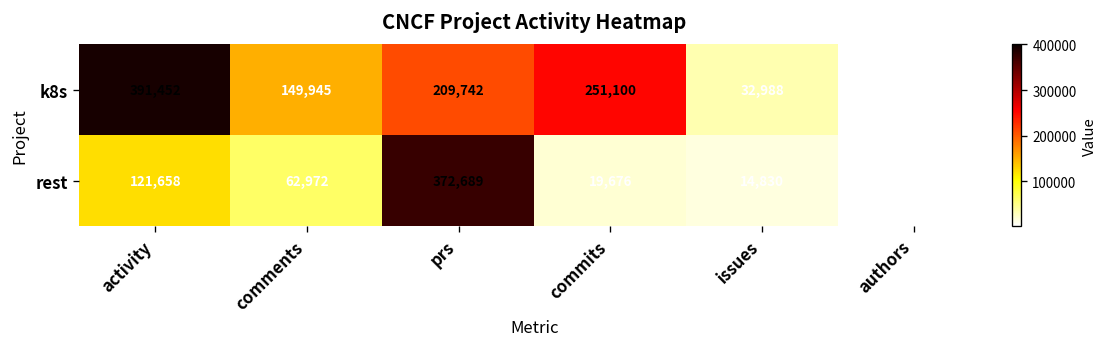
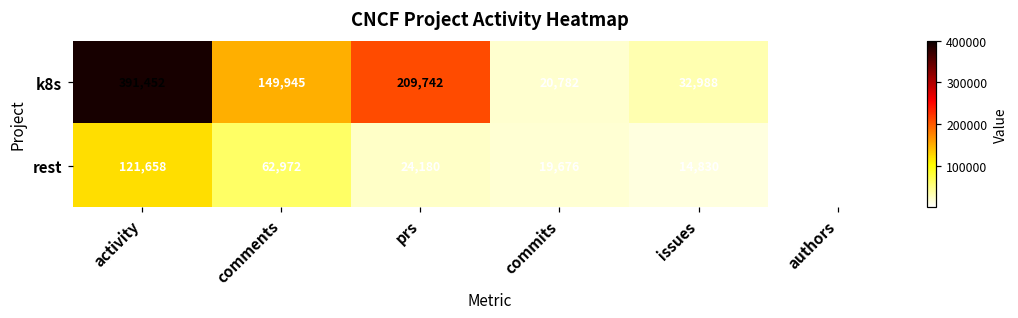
k8s, commits: 251,100 -> 20,782
rest, prs: 372,689 -> 24,180
